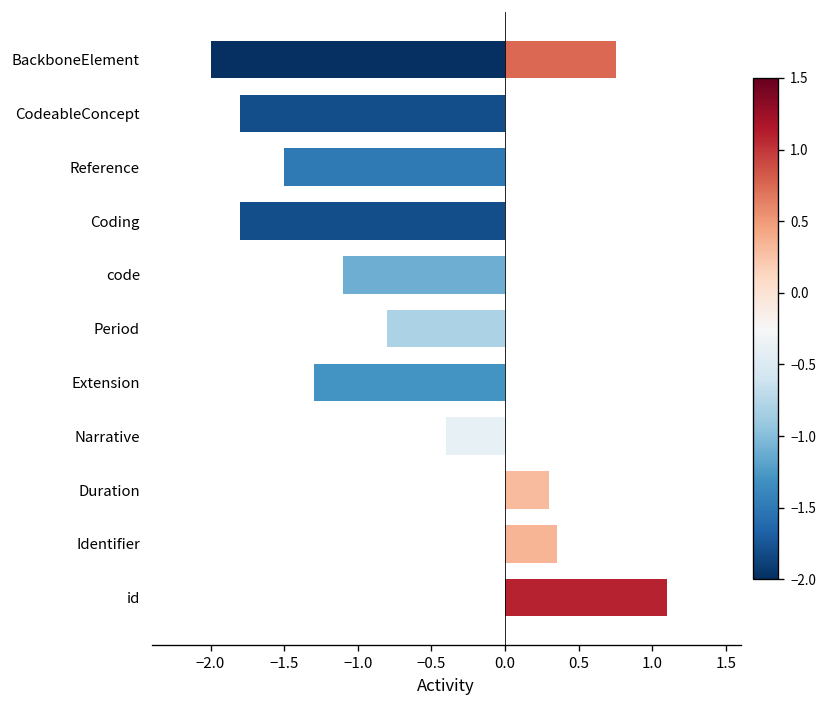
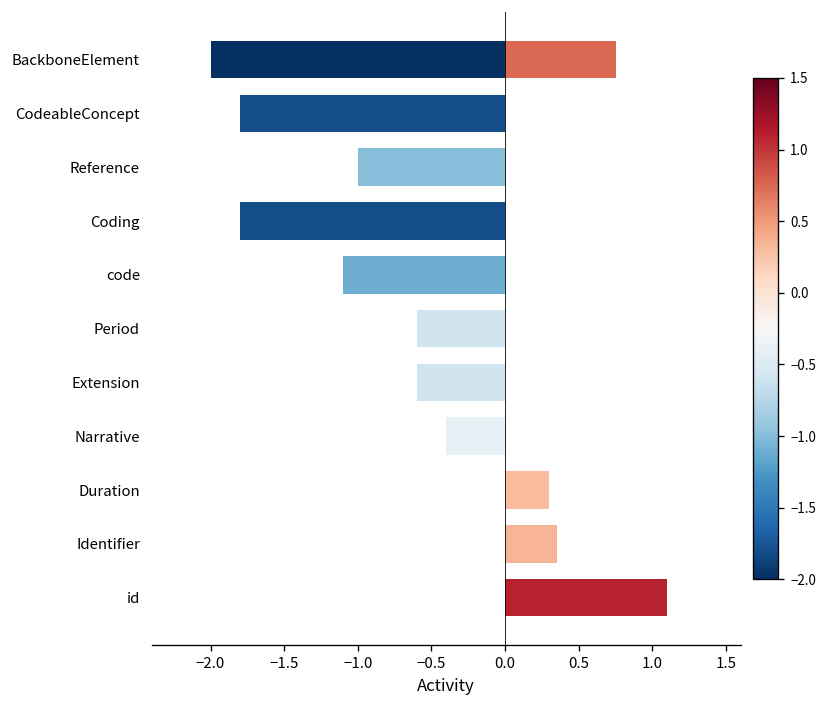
Reference: -1.5 -> -1.0
Period: -0.8 -> -0.6
Extension: -1.3 -> -0.6
